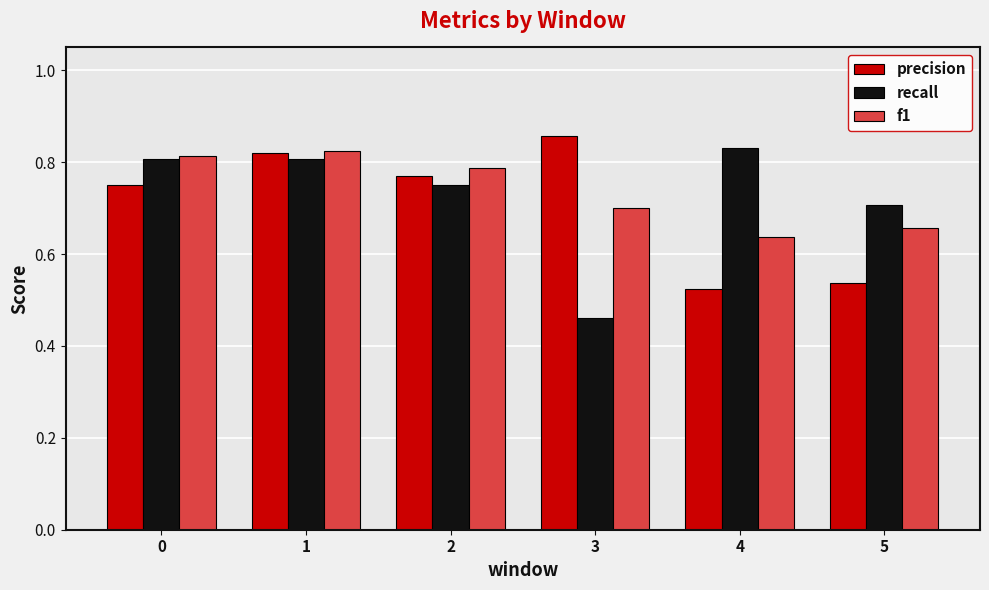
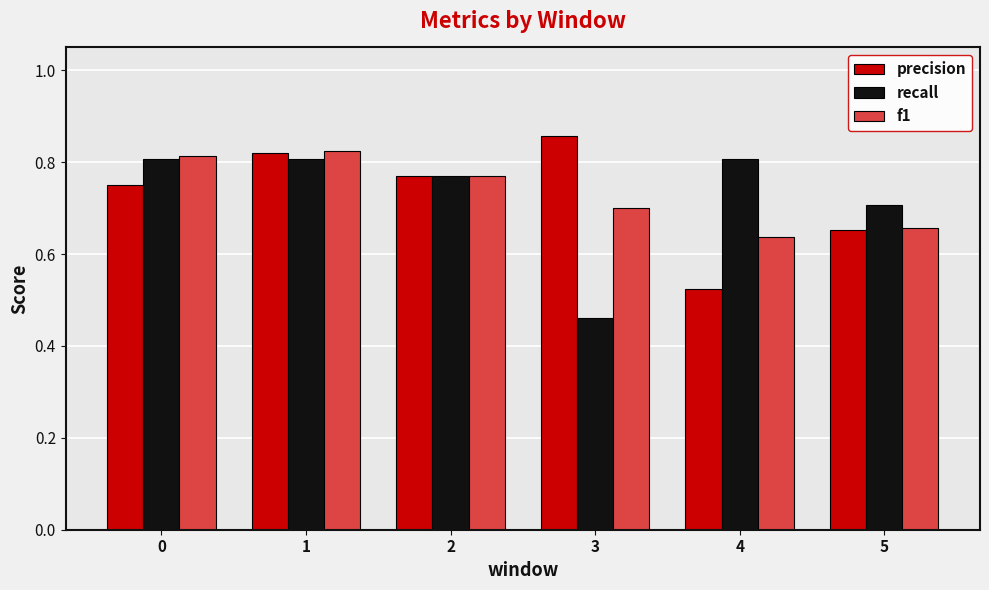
recall, 2: 0.75 -> 0.77
f1, 2: 0.79 -> 0.77
recall, 4: 0.83 -> 0.81
precision, 5: 0.54 -> 0.65
